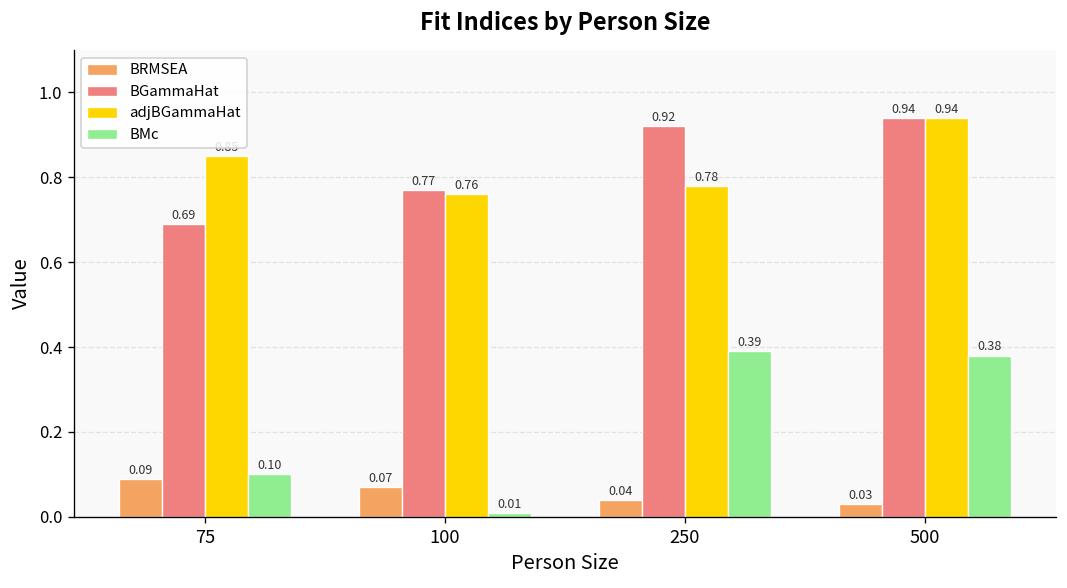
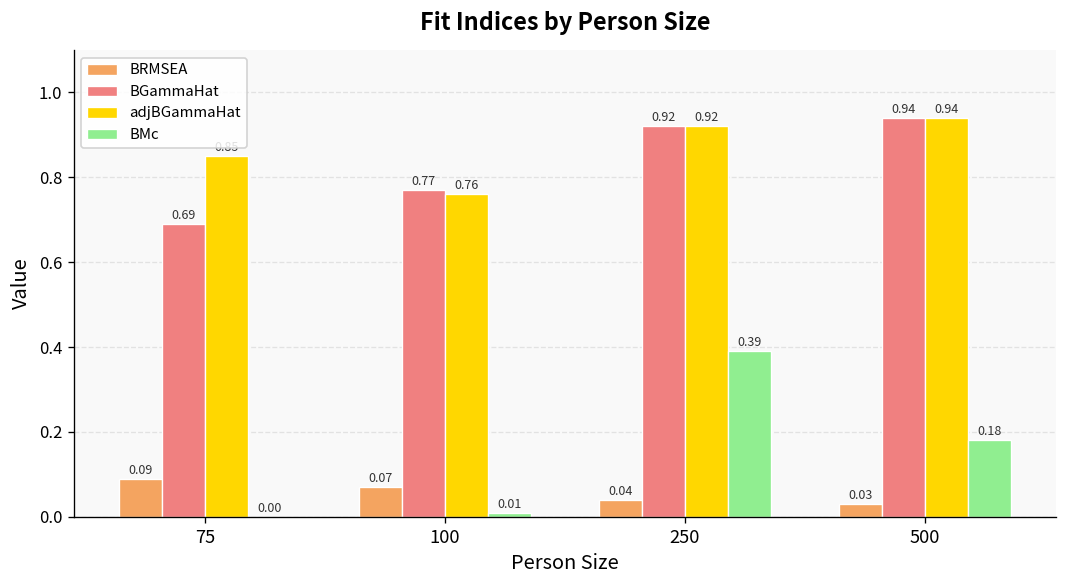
BMc, 75: 0.10 -> 0.00
adjBGammaHat, 250: 0.78 -> 0.92
BMc, 500: 0.38 -> 0.18
